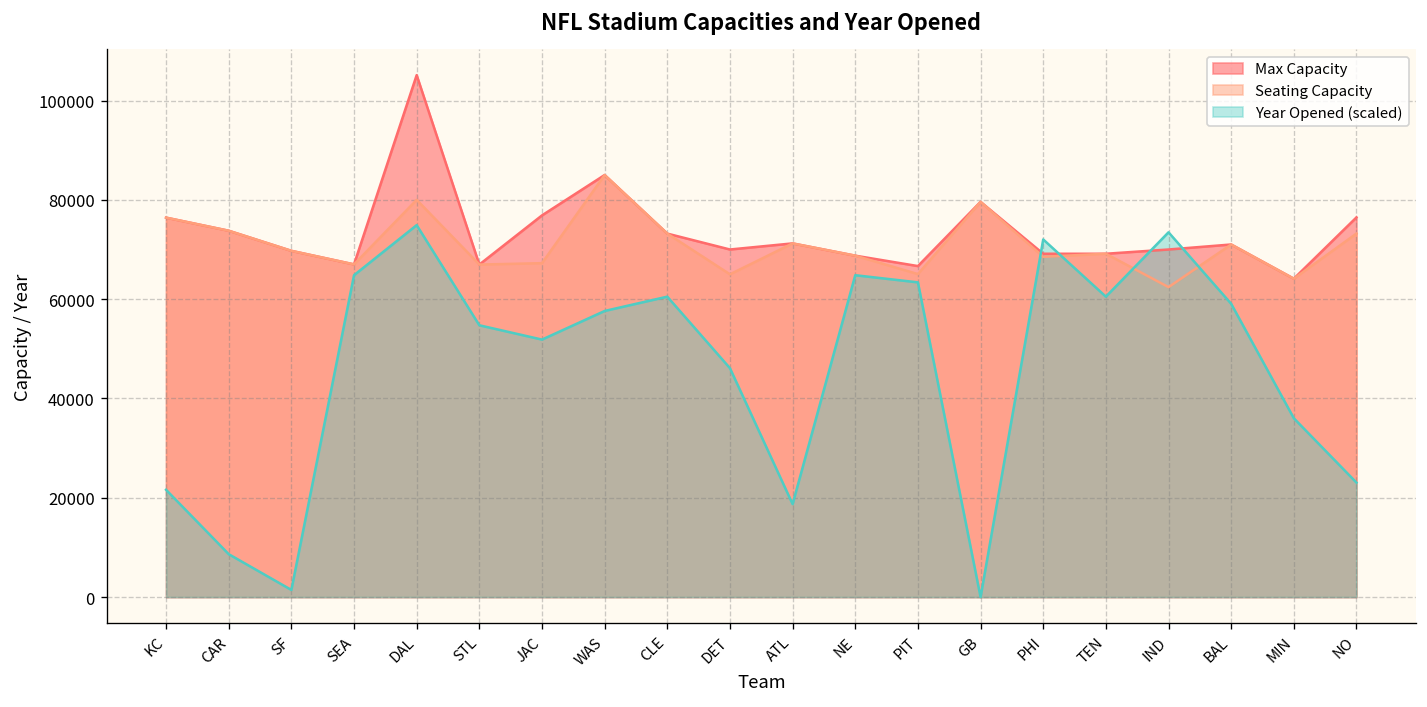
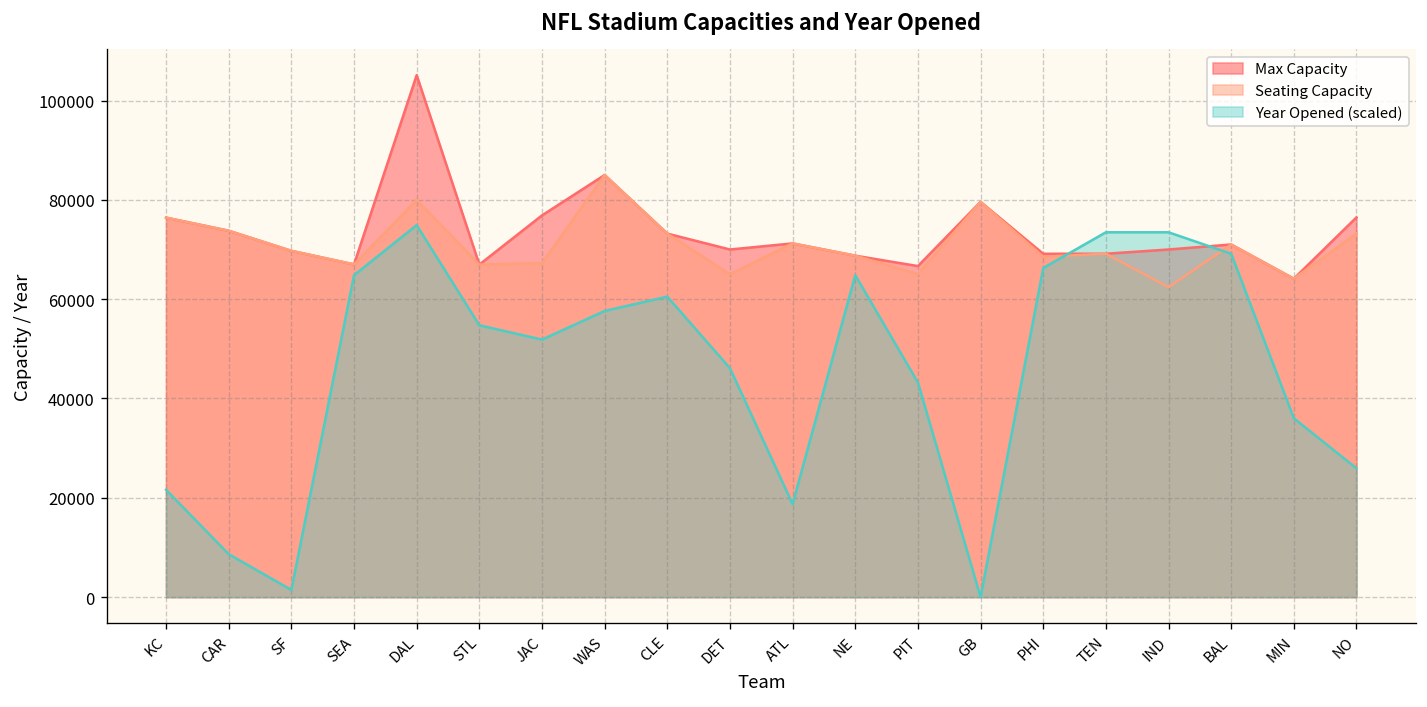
Year Opened (scaled), PIT: 63000 -> 43000
Year Opened (scaled), PHI: 72000 -> 66000
Year Opened (scaled), TEN: 61000 -> 73000
Year Opened (scaled), BAL: 59000 -> 69000
Year Opened (scaled), NO: 23000 -> 26000
